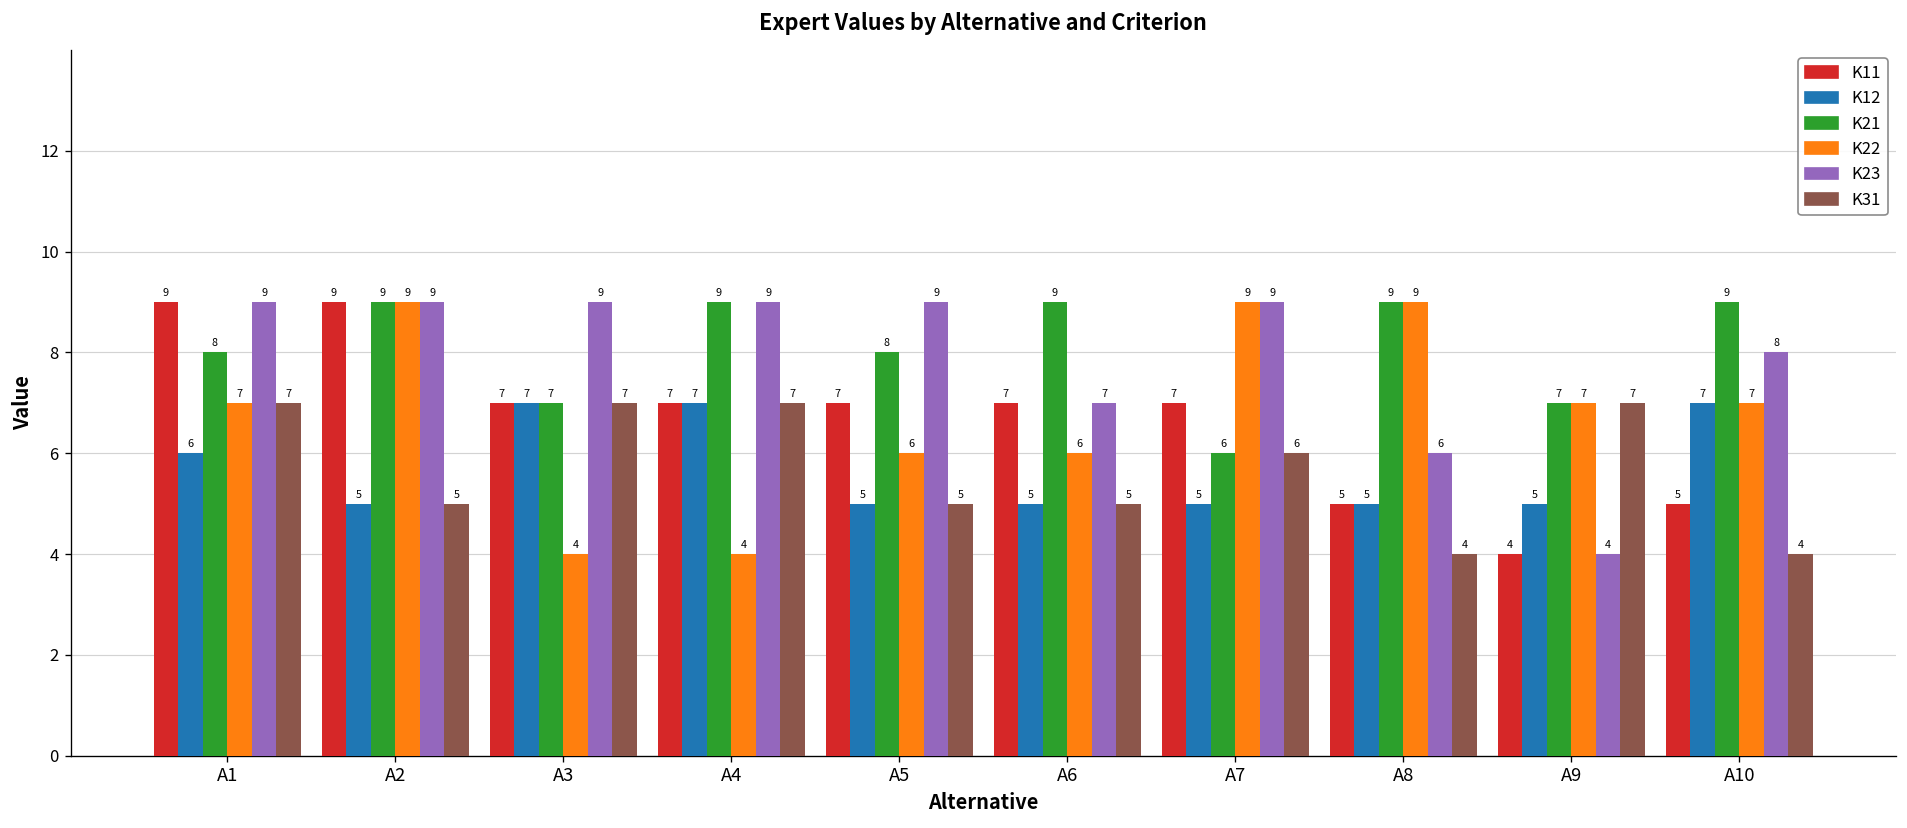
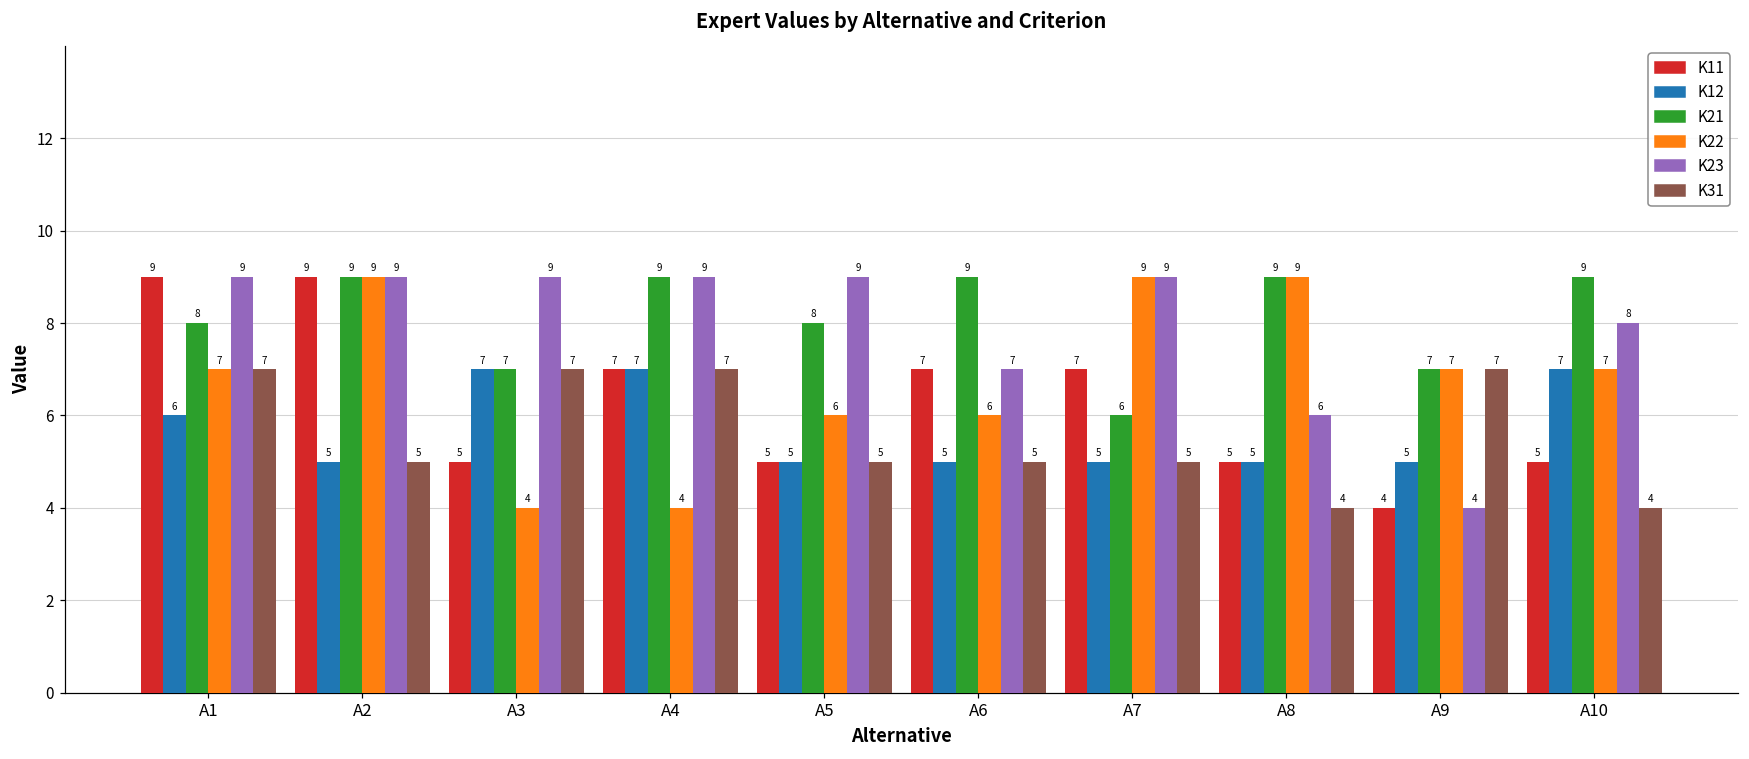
K11, A3: 7 -> 5
K11, A5: 7 -> 5
K31, A7: 6 -> 5
